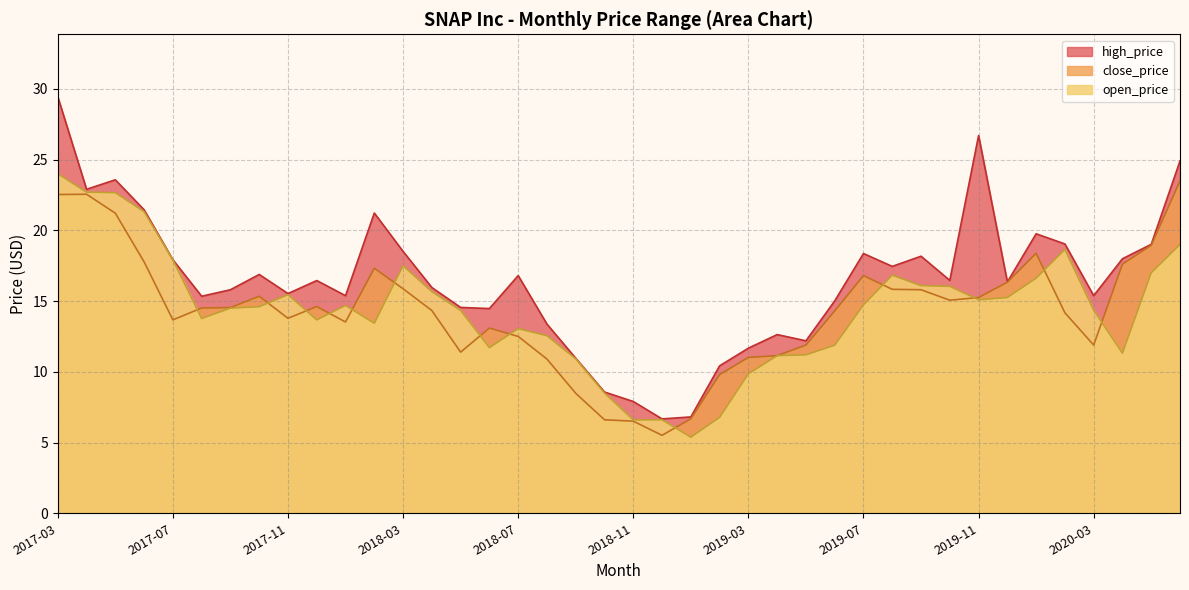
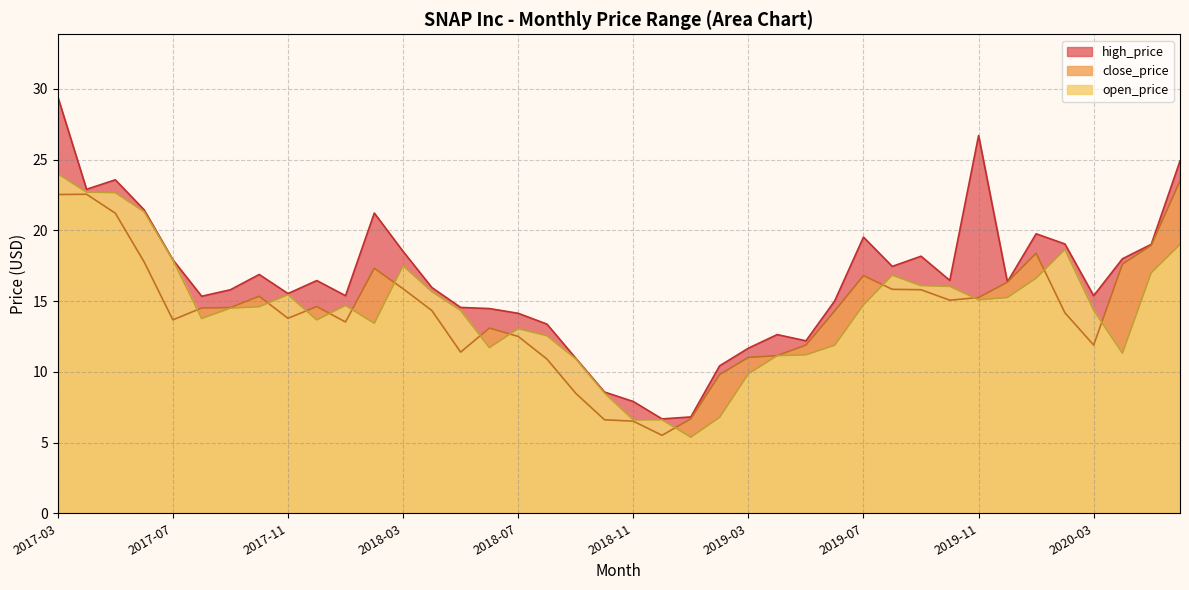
high_price, 2018-07: 16.8 -> 14.1
high_price, 2019-07: 18.4 -> 19.5
